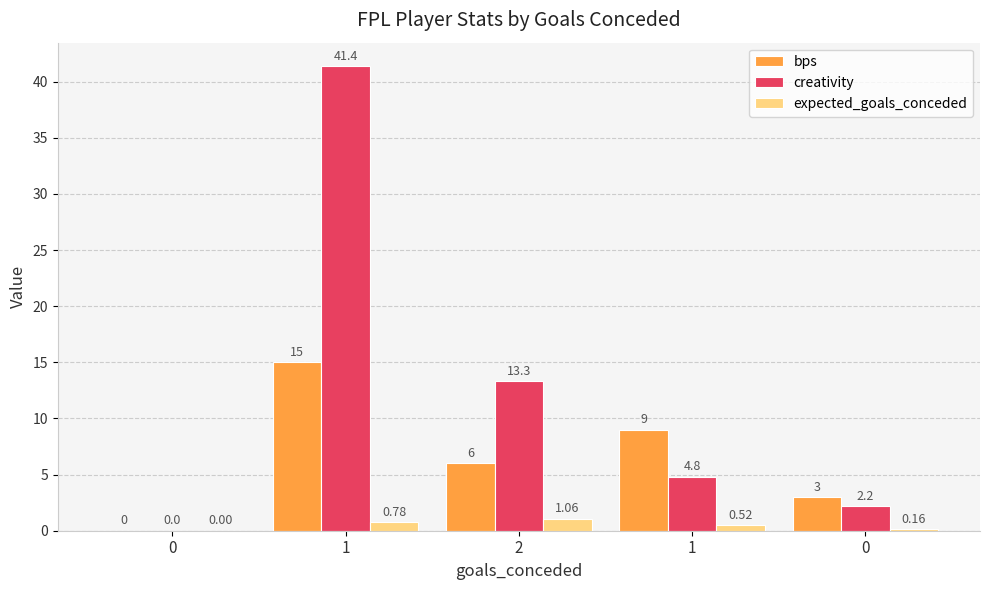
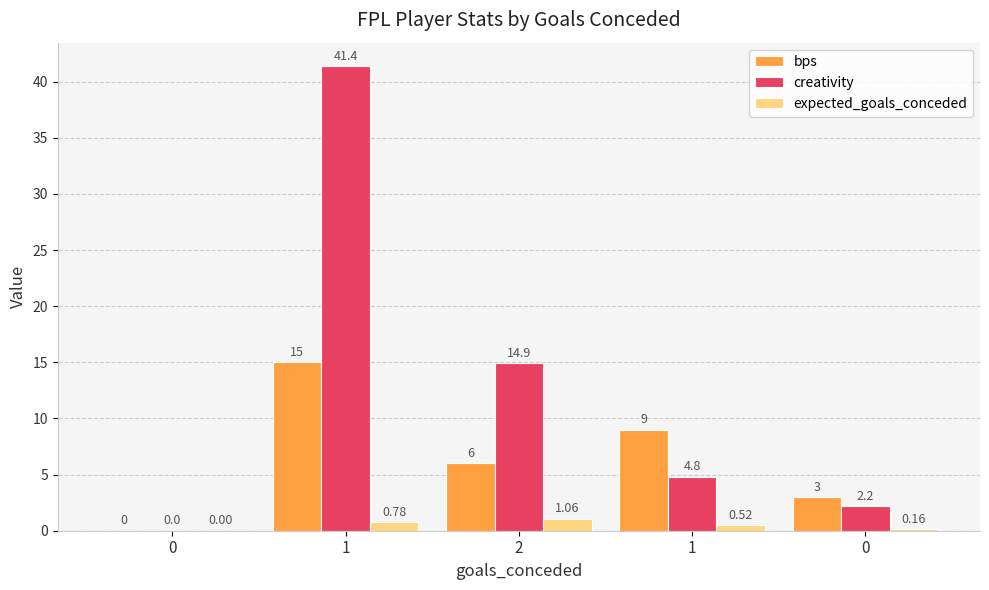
creativity, 2: 13.3 -> 14.9
